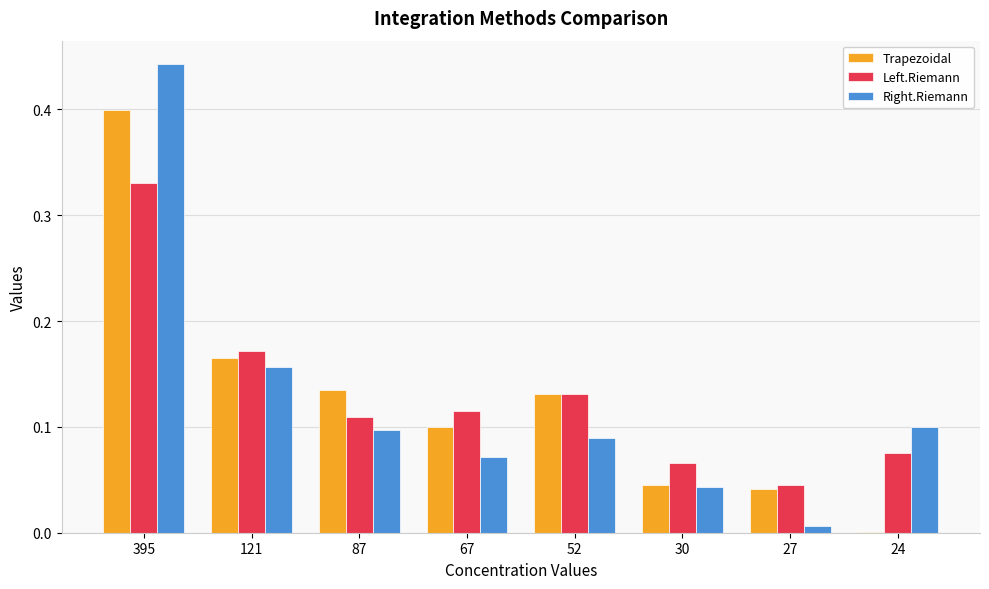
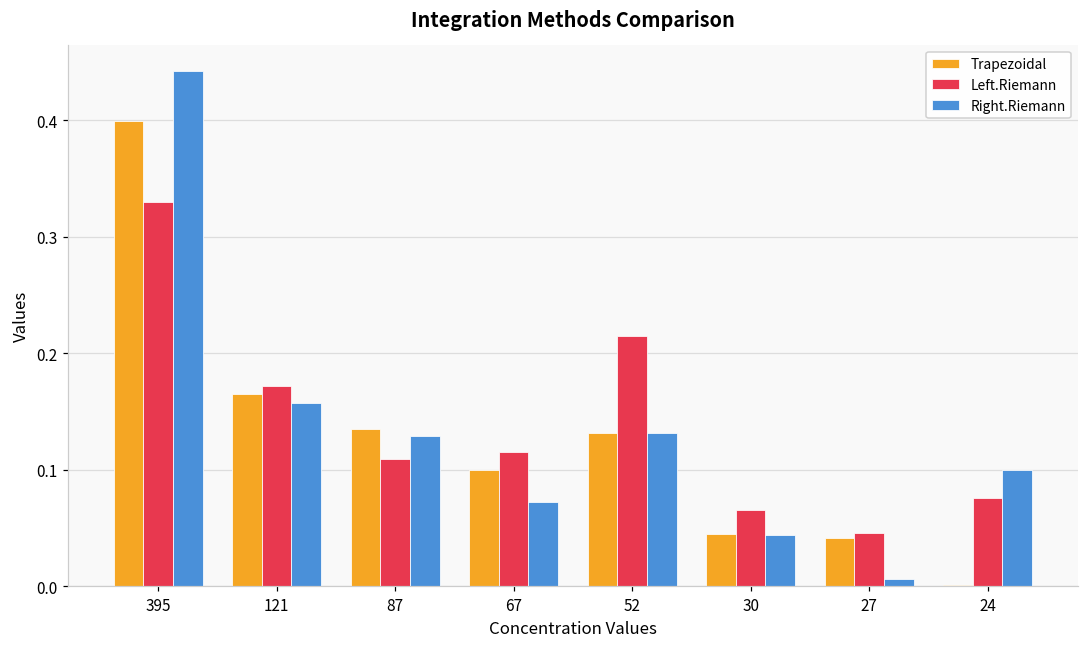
Right.Riemann, 87: 0.097 -> 0.128
Left.Riemann, 52: 0.131 -> 0.215
Right.Riemann, 52: 0.089 -> 0.131
